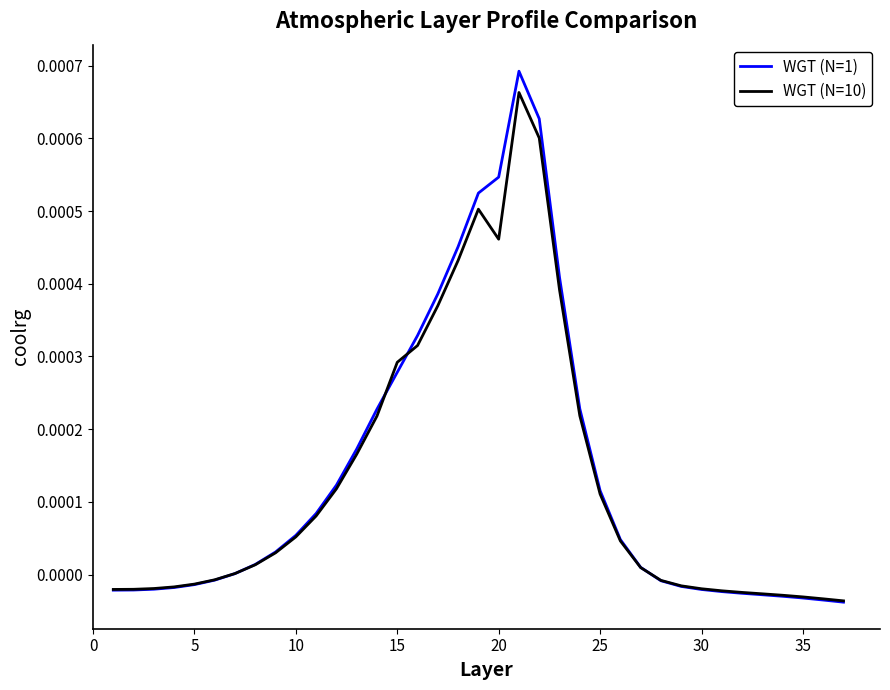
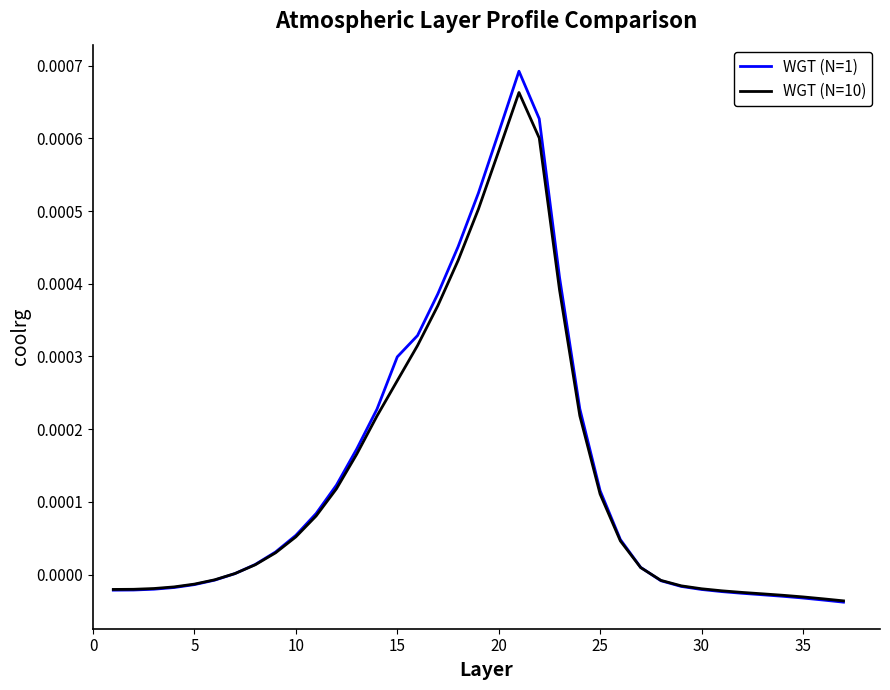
WGT (N=1), 15: 0.00028 -> 0.00030
WGT (N=10), 15: 0.00029 -> 0.00027
WGT (N=1), 20: 0.00055 -> 0.00061
WGT (N=10), 20: 0.00046 -> 0.00058
